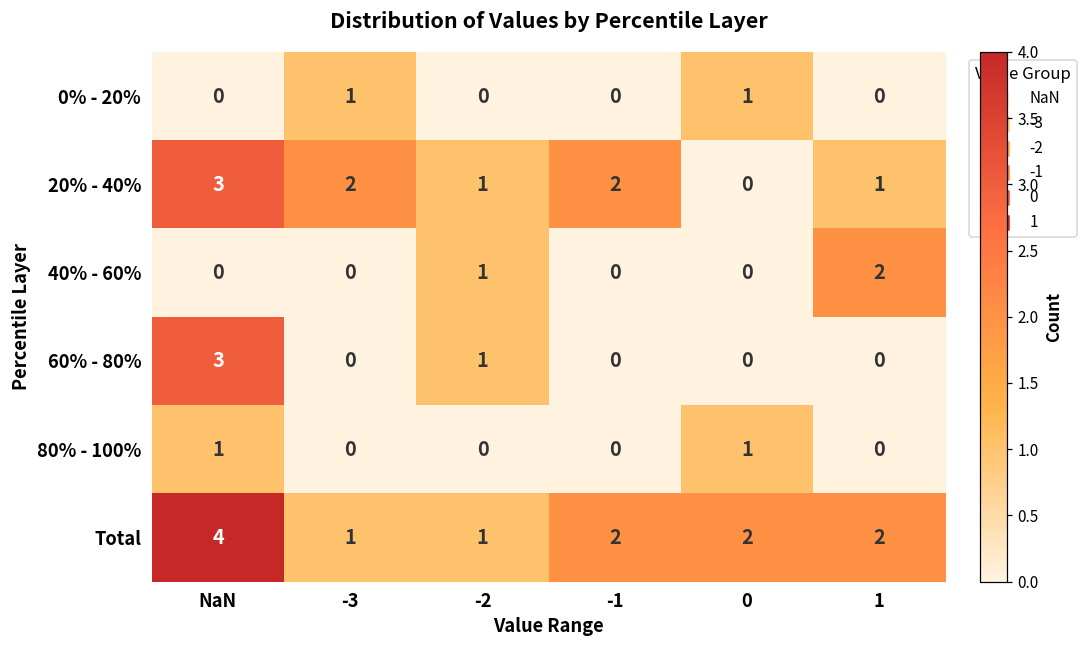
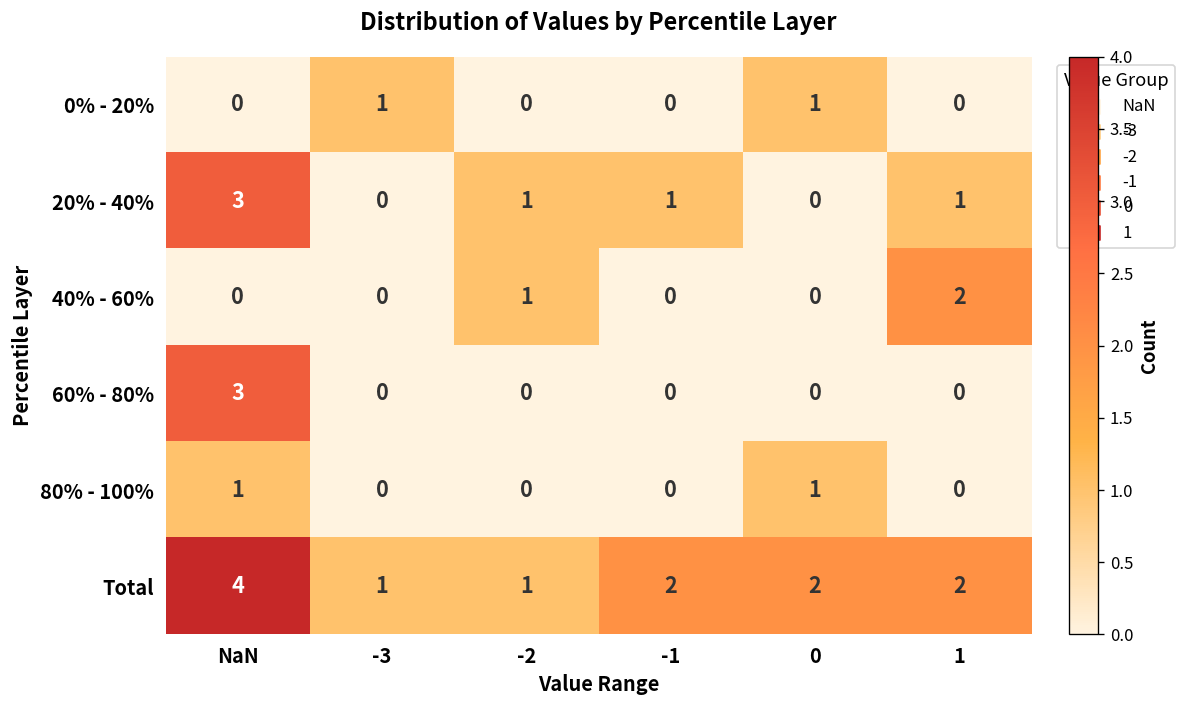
20% - 40%, -3: 2 -> 0
20% - 40%, -1: 2 -> 1
60% - 80%, -2: 1 -> 0
